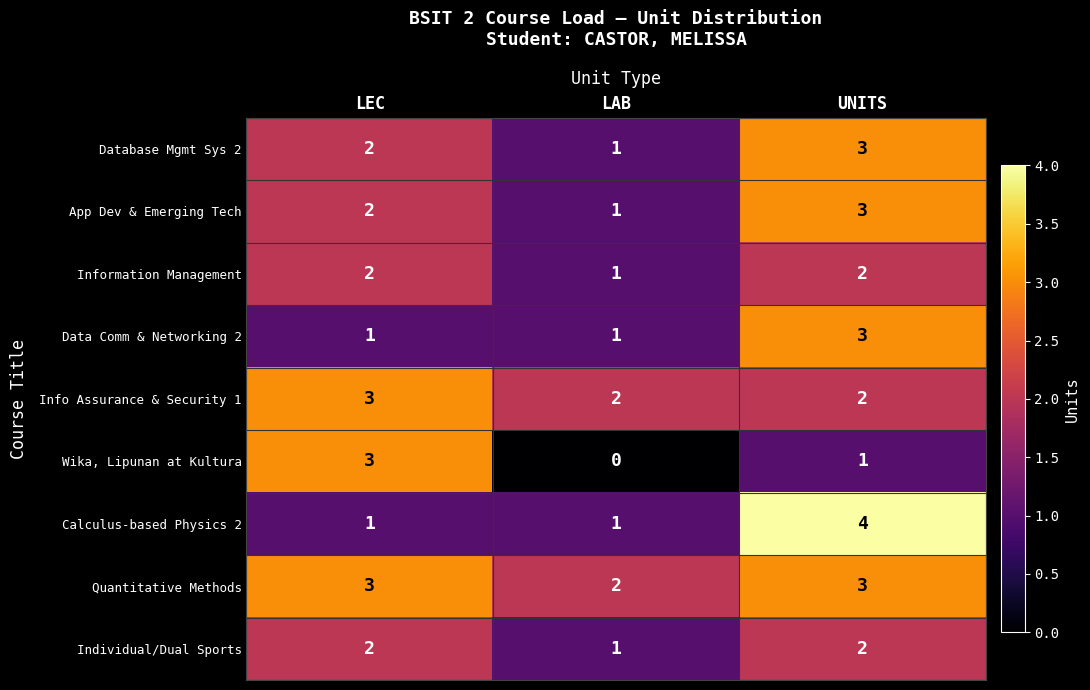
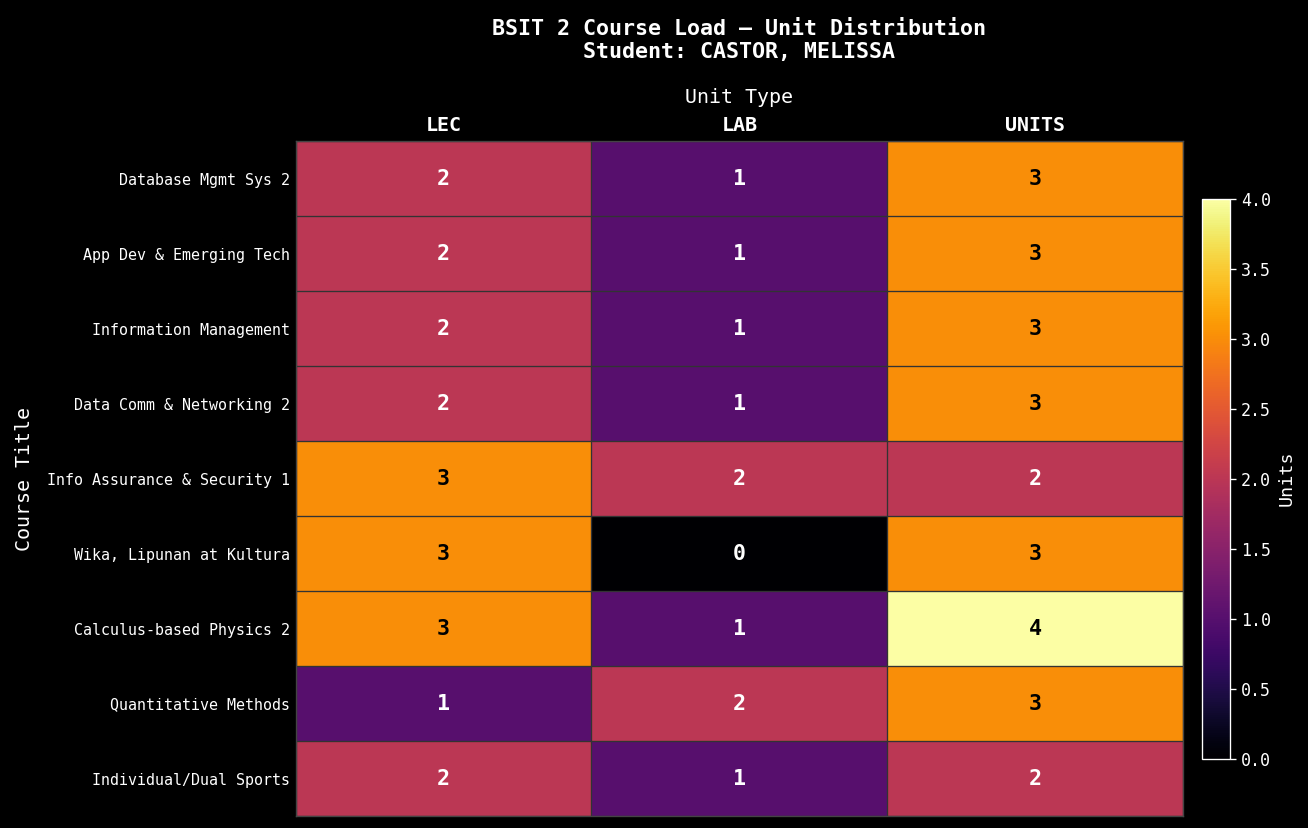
Information Management, UNITS: 2 -> 3
Data Comm & Networking 2, LEC: 1 -> 2
Wika, Lipunan at Kultura, UNITS: 1 -> 3
Calculus-based Physics 2, LEC: 1 -> 3
Quantitative Methods, LEC: 3 -> 1
